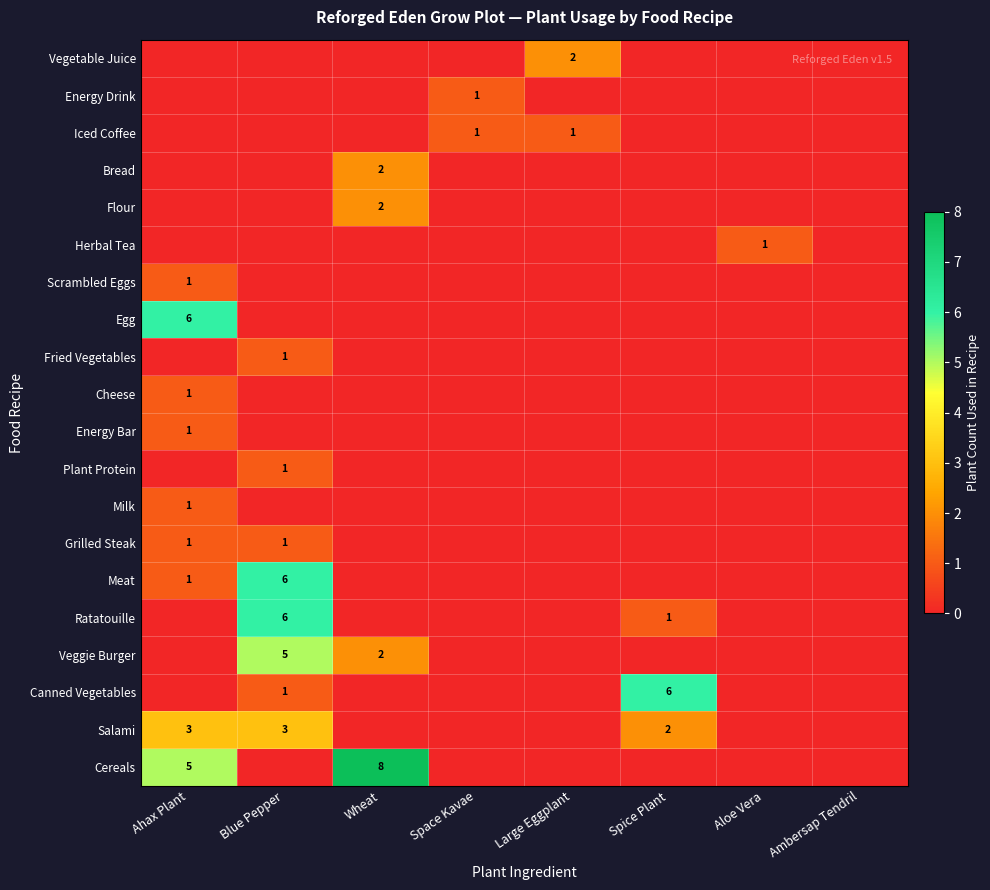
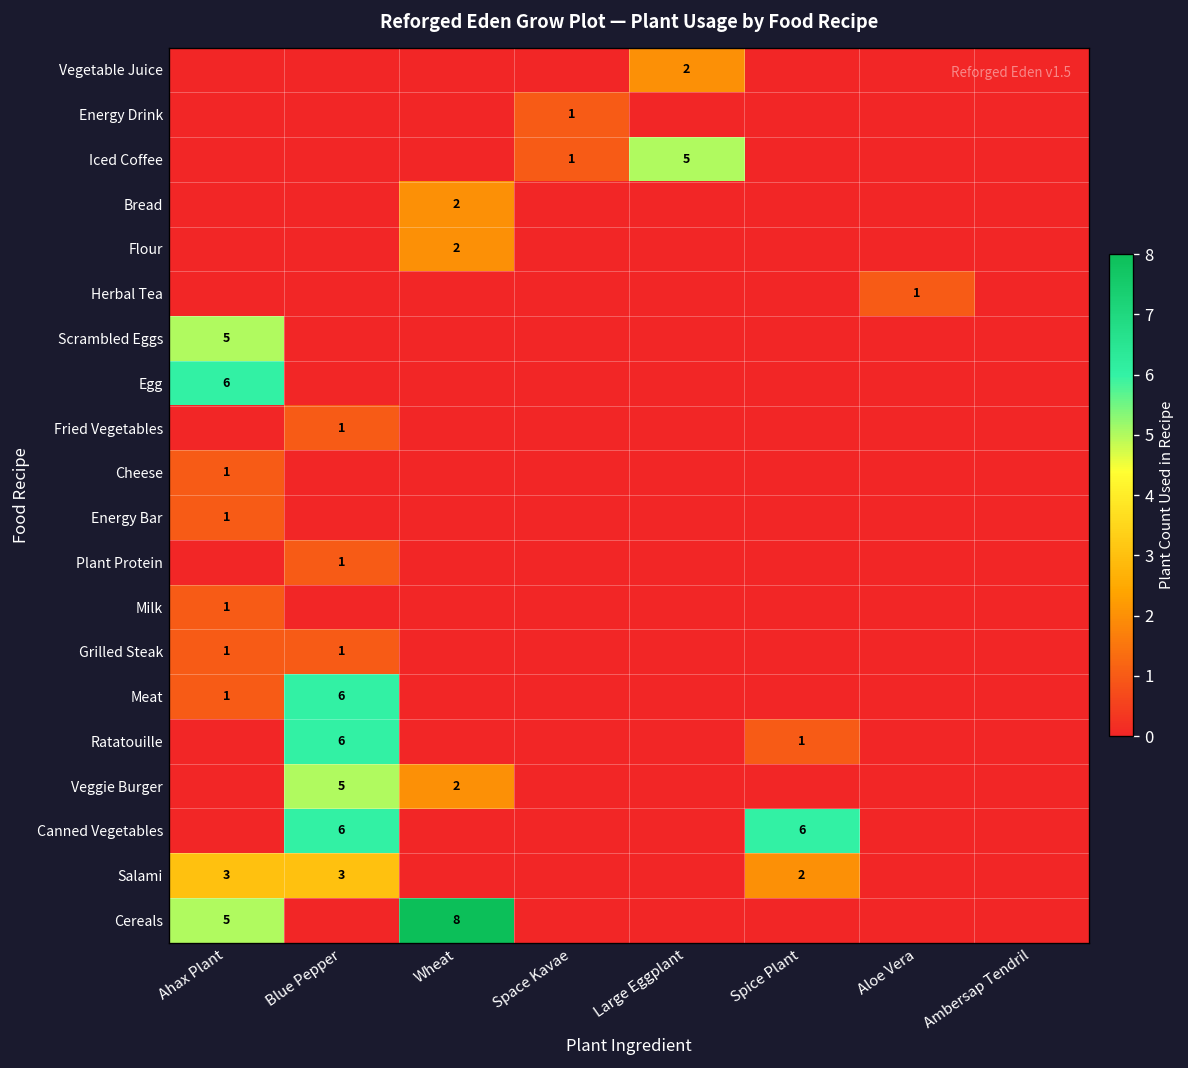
Iced Coffee, Large Eggplant: 1 -> 5
Scrambled Eggs, Ahax Plant: 1 -> 5
Canned Vegetables, Blue Pepper: 1 -> 6
